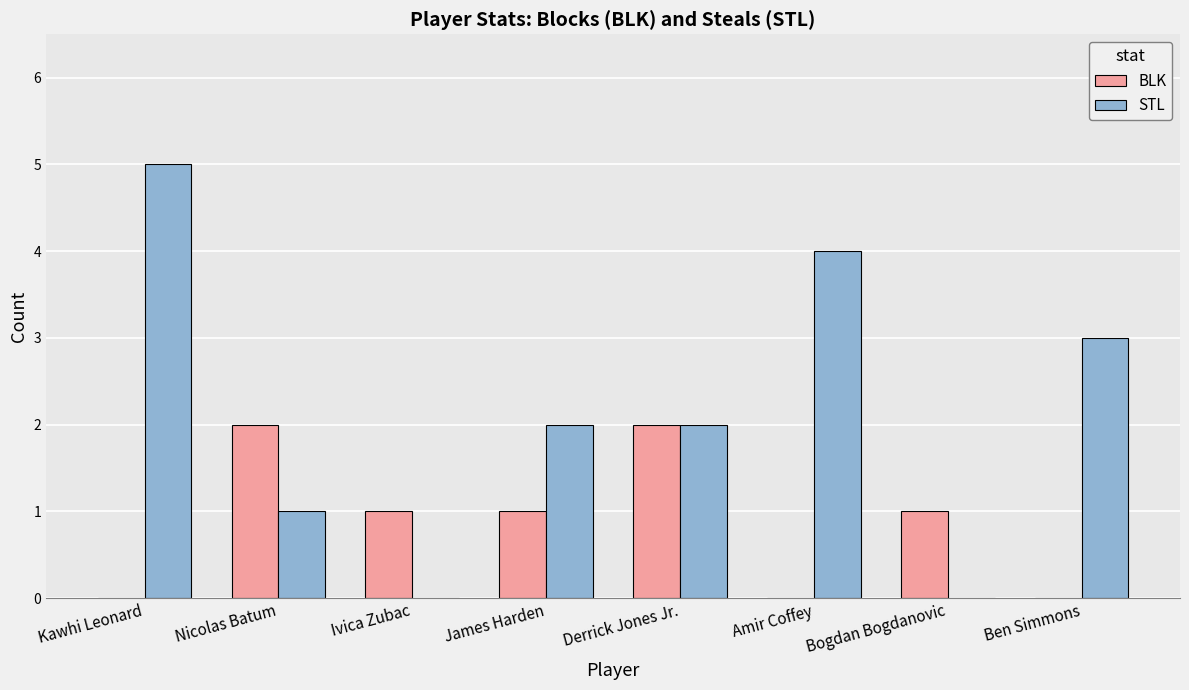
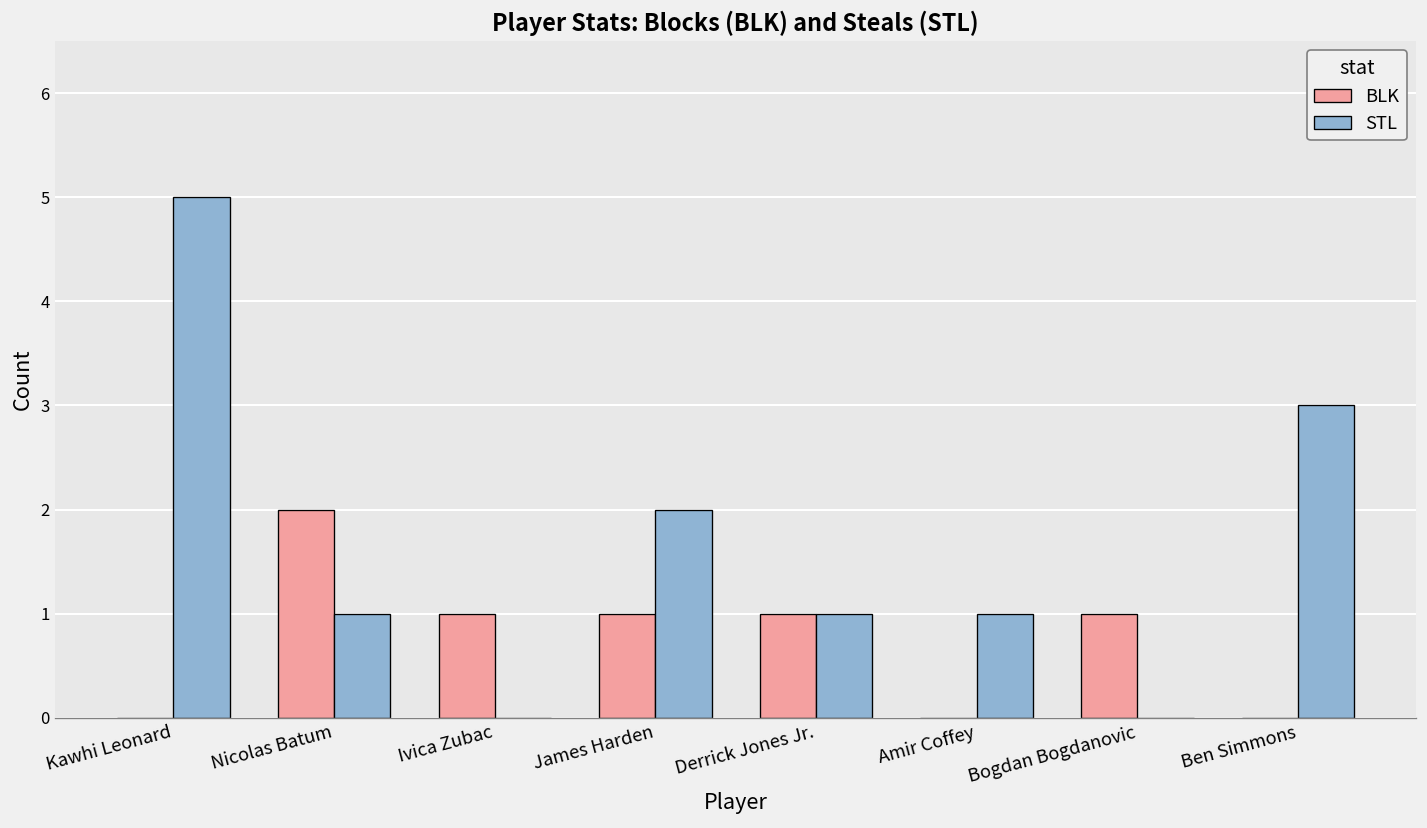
BLK, Derrick Jones Jr.: 2 -> 1
STL, Derrick Jones Jr.: 2 -> 1
STL, Amir Coffey: 4 -> 1
